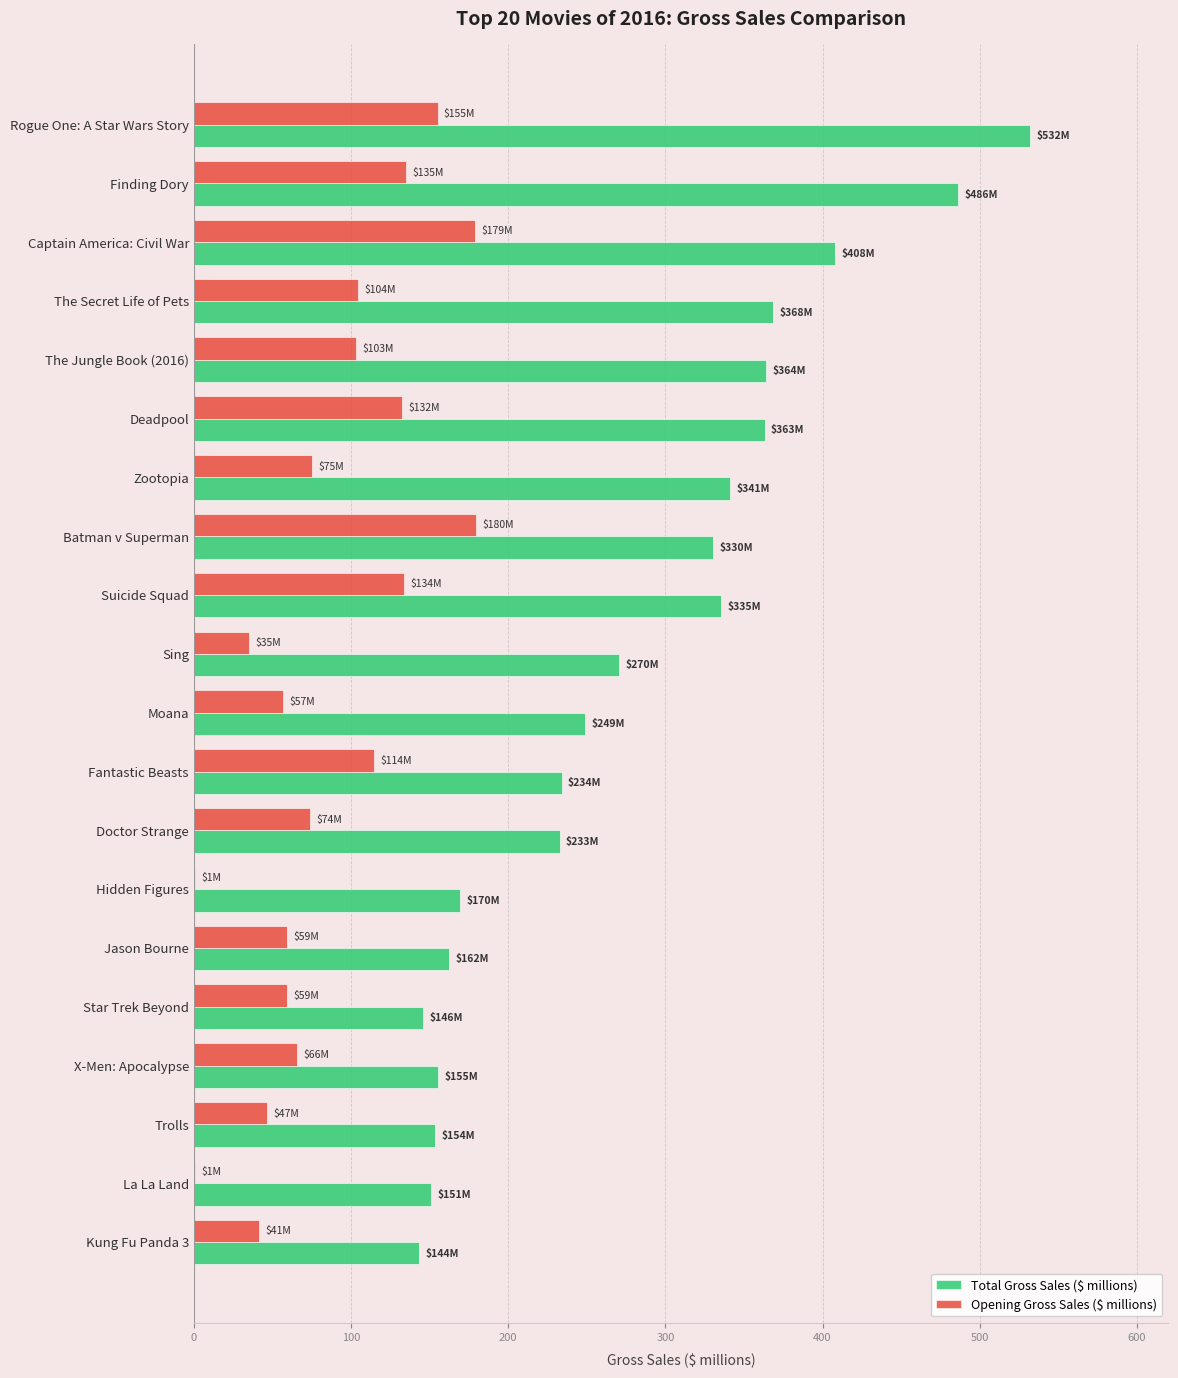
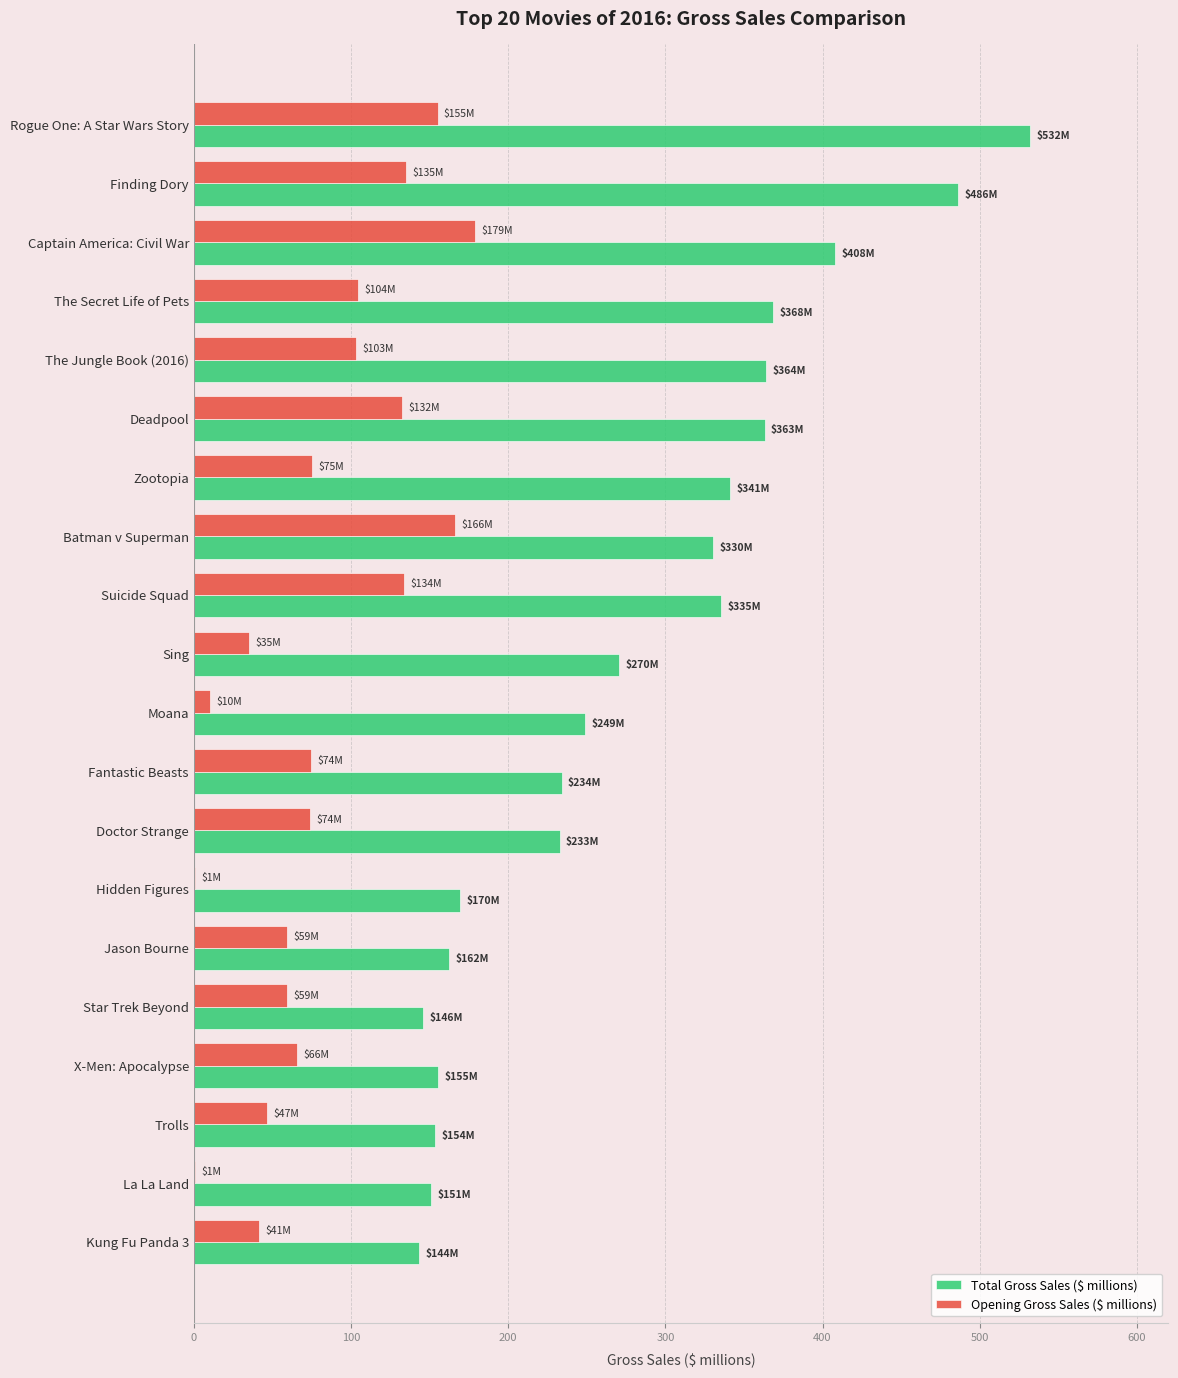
Opening Gross Sales ($ millions), Batman v Superman: $180M -> $166M
Opening Gross Sales ($ millions), Moana: $57M -> $10M
Opening Gross Sales ($ millions), Fantastic Beasts: $114M -> $74M
